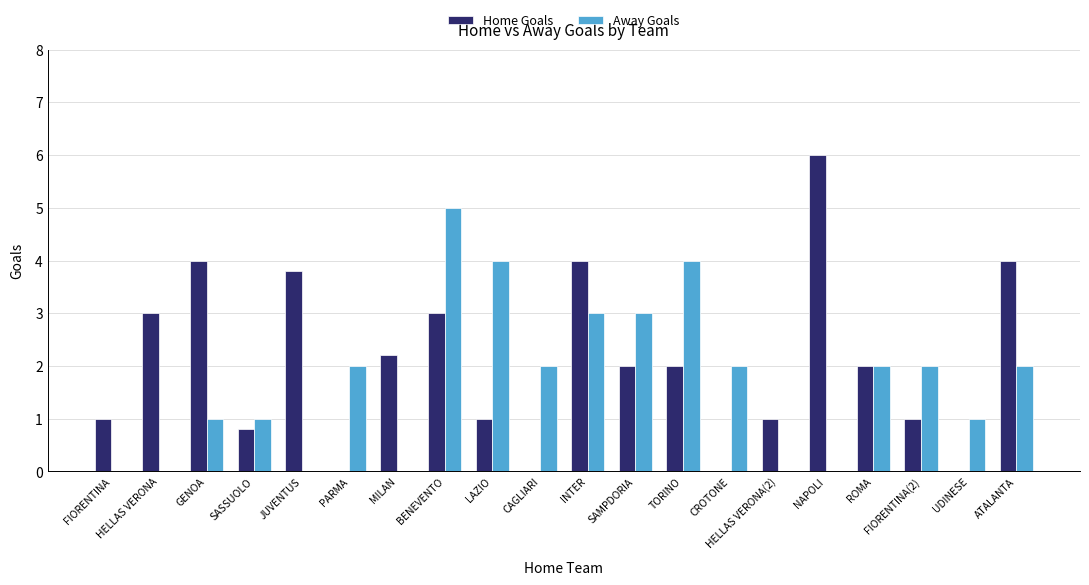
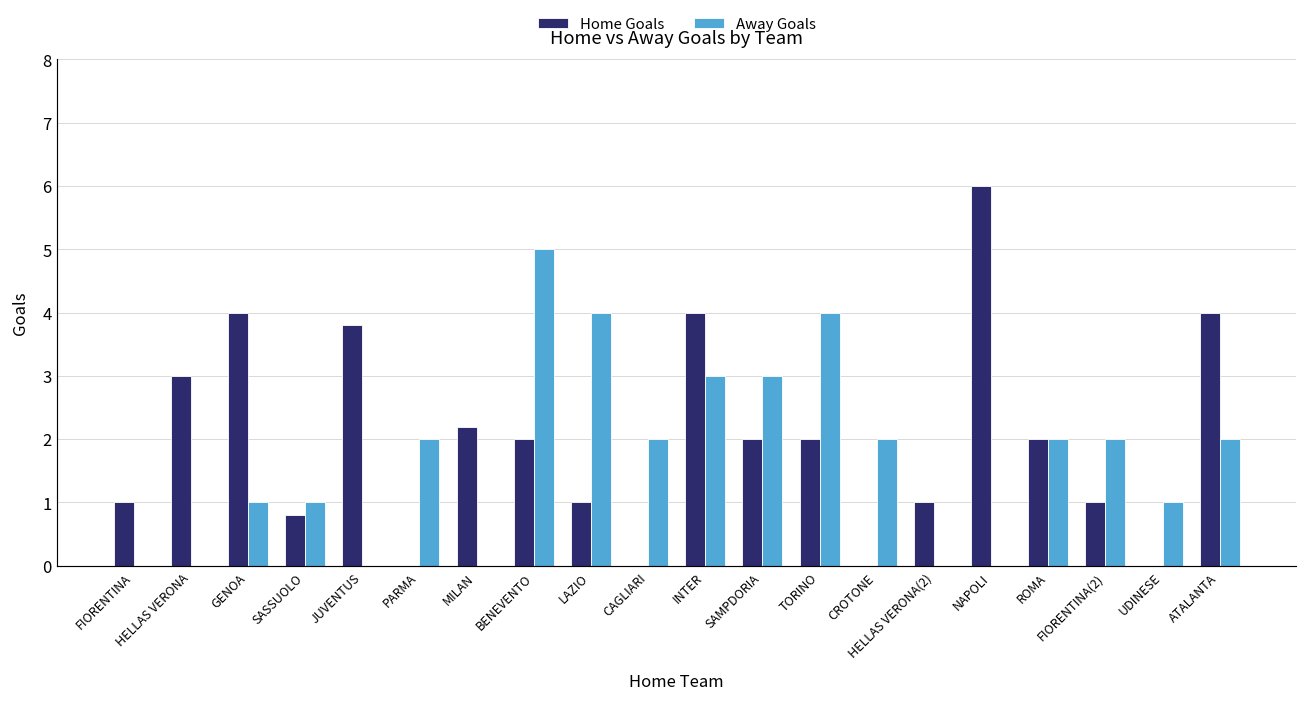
Home Goals, BENEVENTO: 3 -> 2
